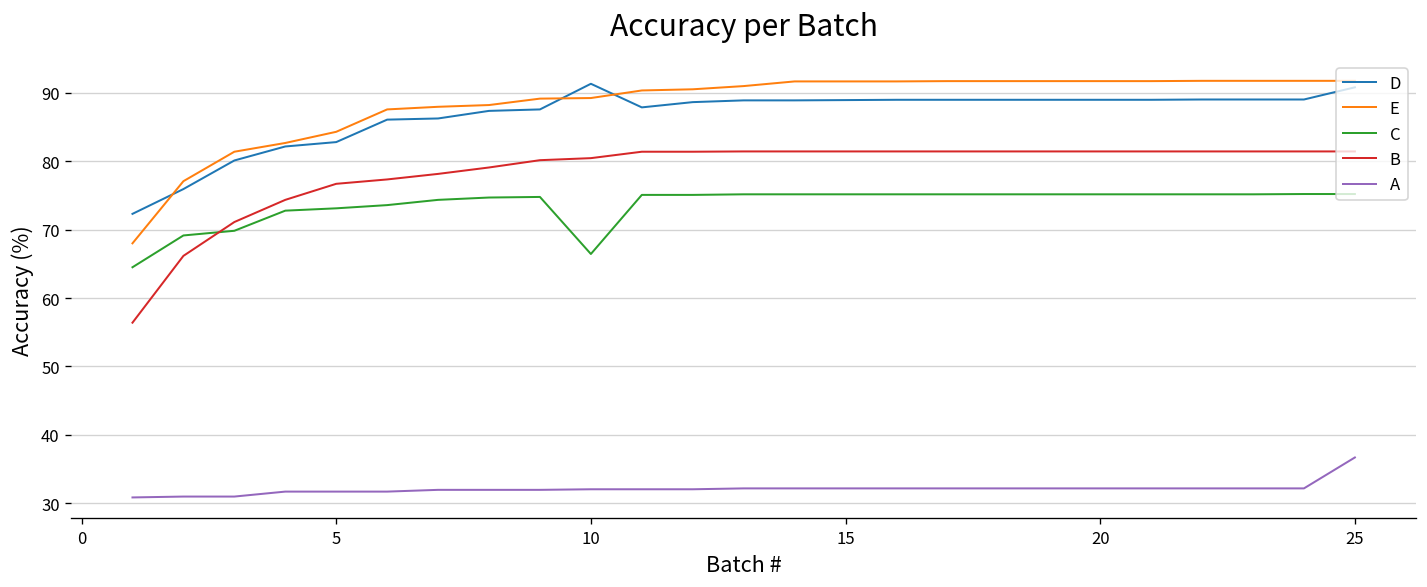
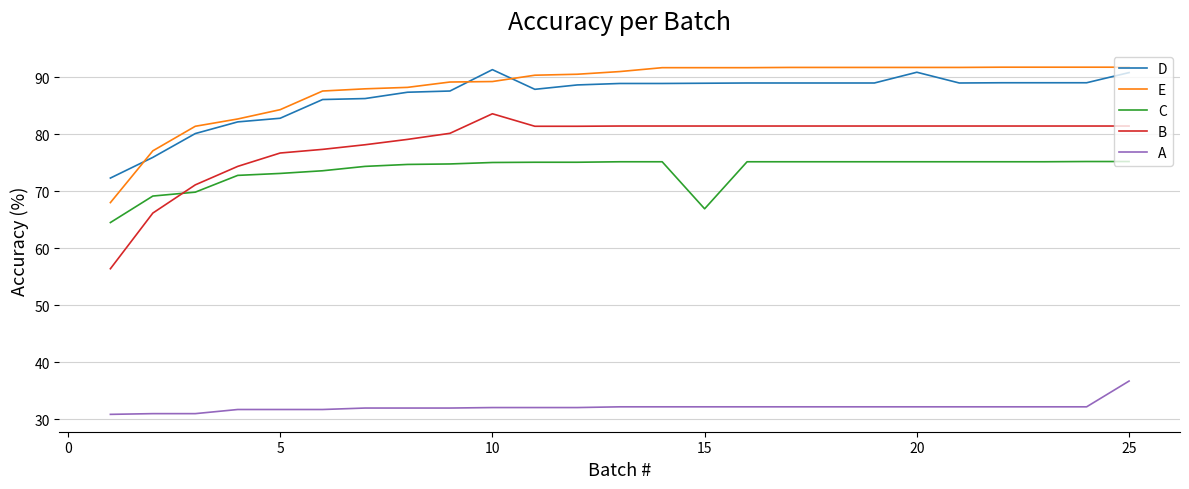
C, 10: 66 -> 75
B, 10: 80 -> 84
C, 15: 75 -> 67
D, 20: 89 -> 91
